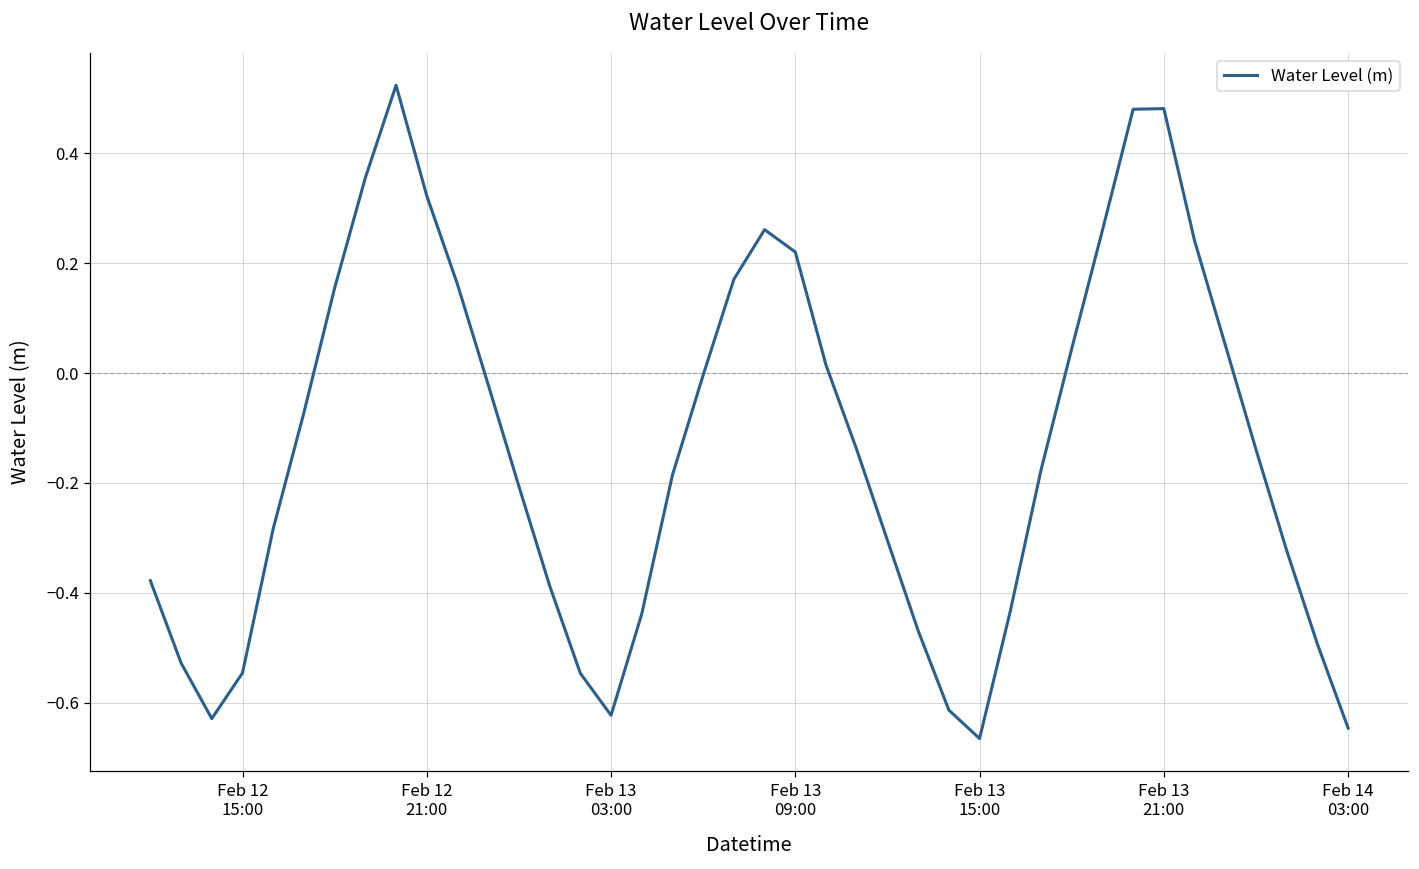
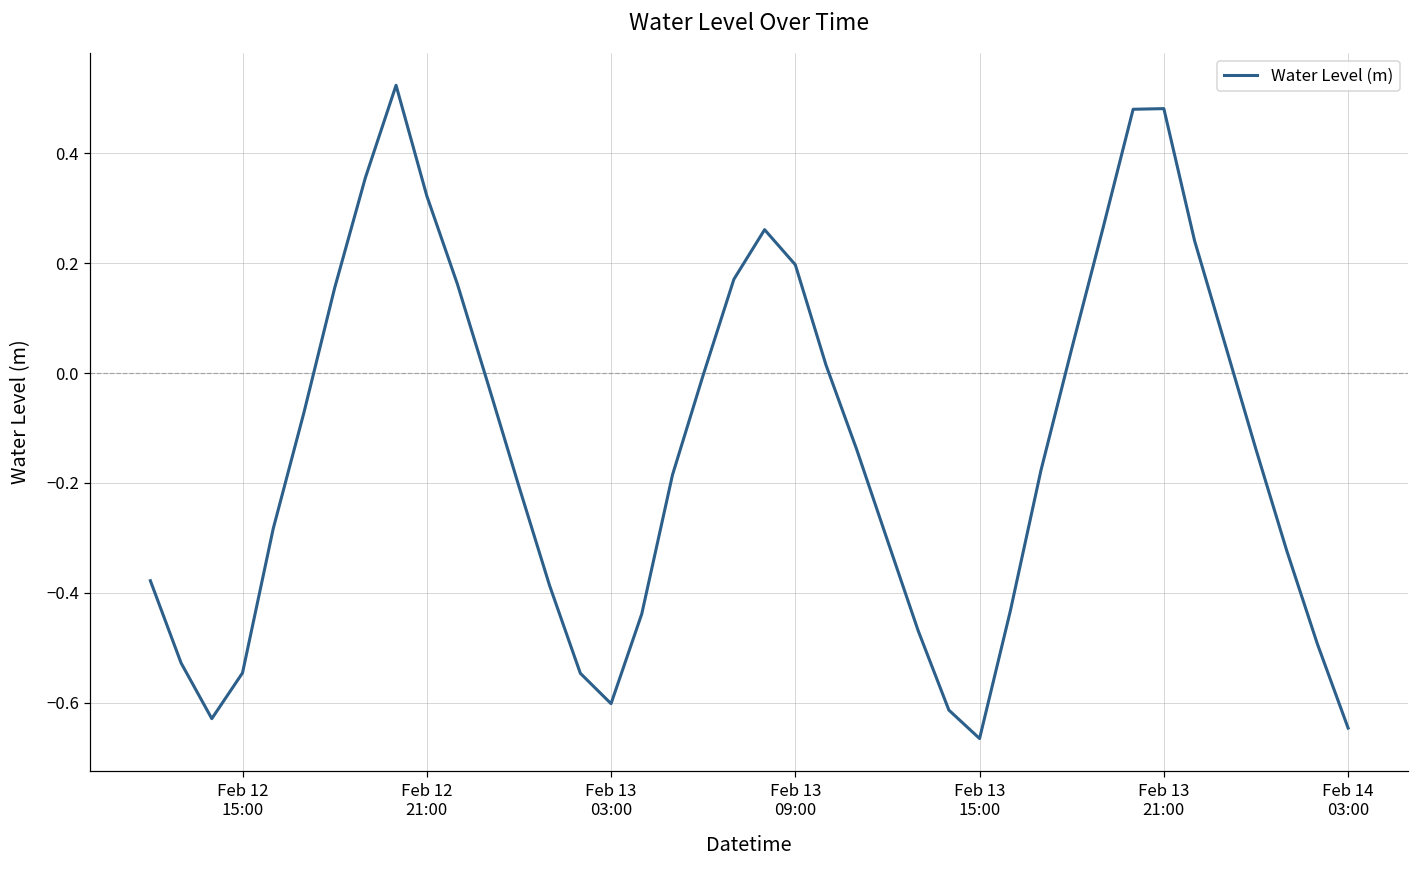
Feb 13 03:00: -0.62 -> -0.60
Feb 13 09:00: 0.22 -> 0.20
